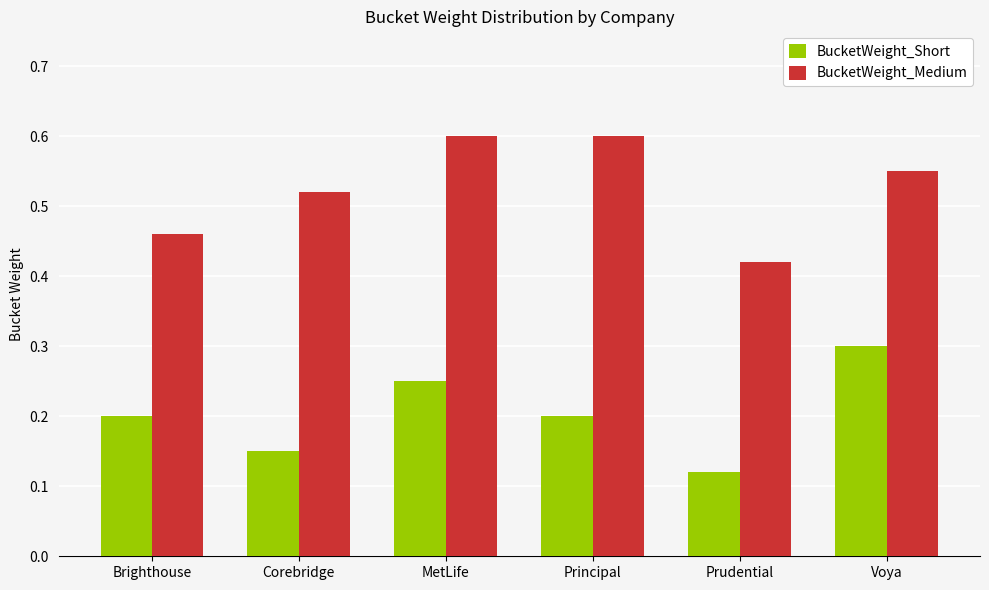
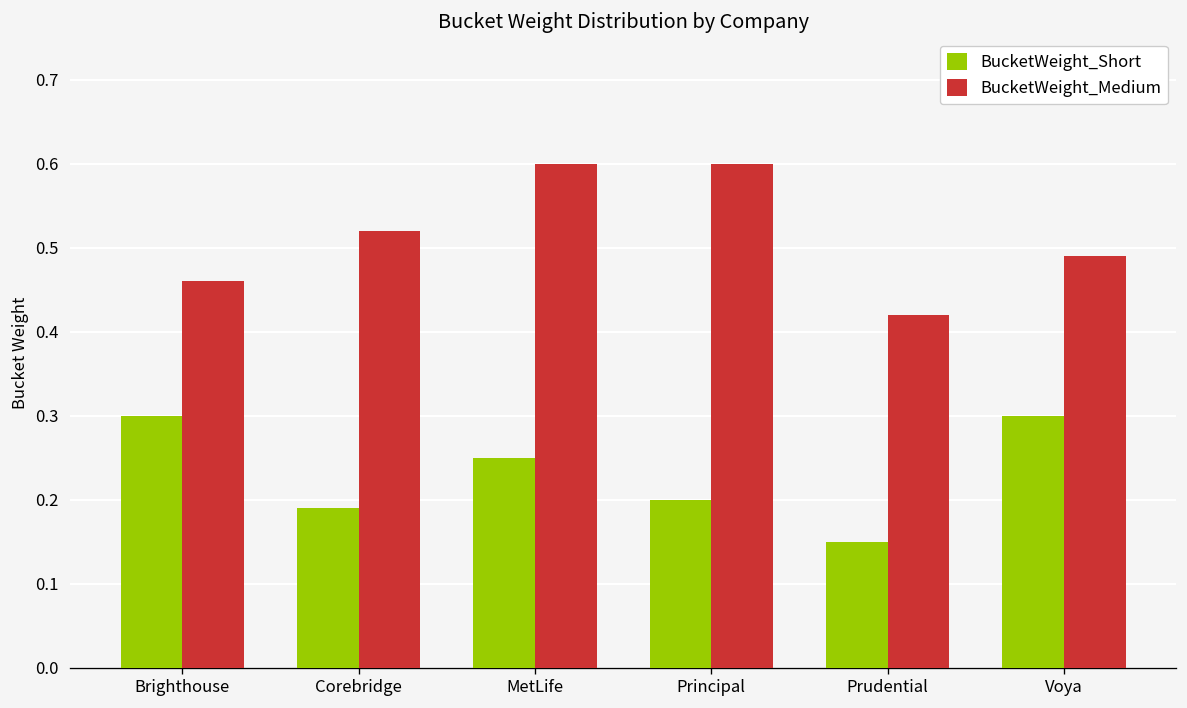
BucketWeight_Short, Brighthouse: 0.2 -> 0.3
BucketWeight_Short, Corebridge: 0.15 -> 0.19
BucketWeight_Short, Prudential: 0.12 -> 0.15
BucketWeight_Medium, Voya: 0.55 -> 0.49
